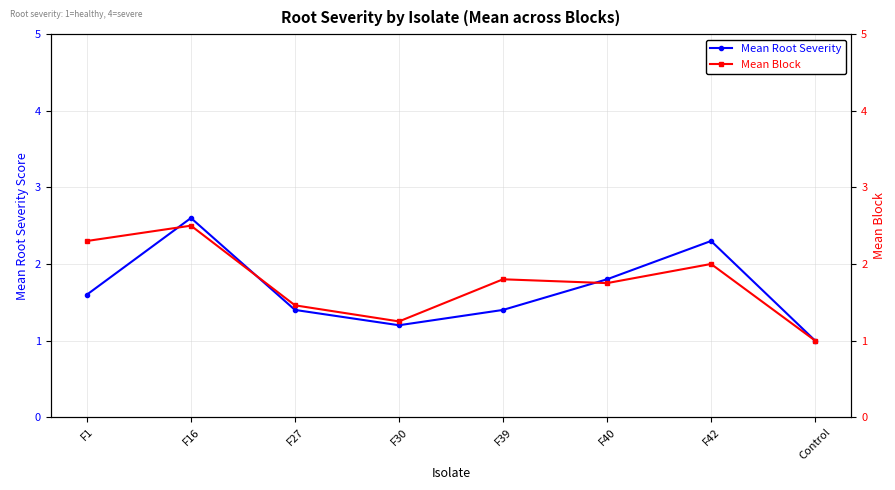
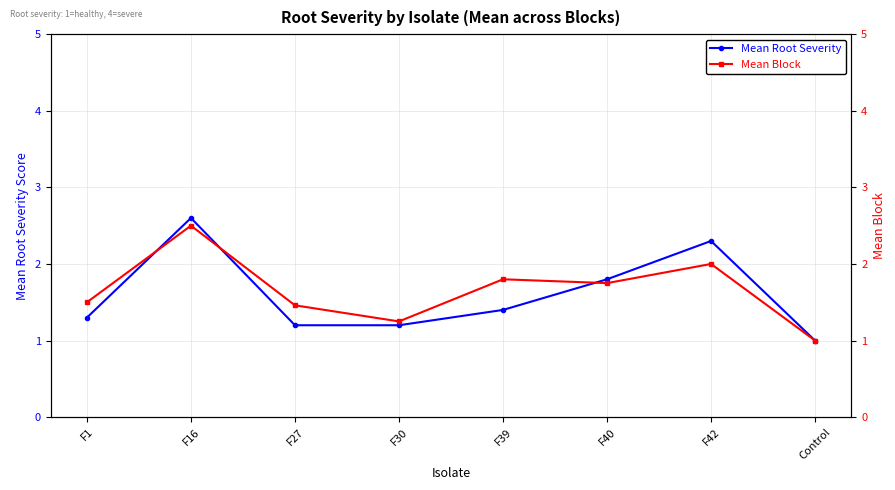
Mean Root Severity, F1: 1.6 -> 1.3
Mean Root Severity, F27: 1.4 -> 1.2
Mean Block, F1: 2.3 -> 1.5
